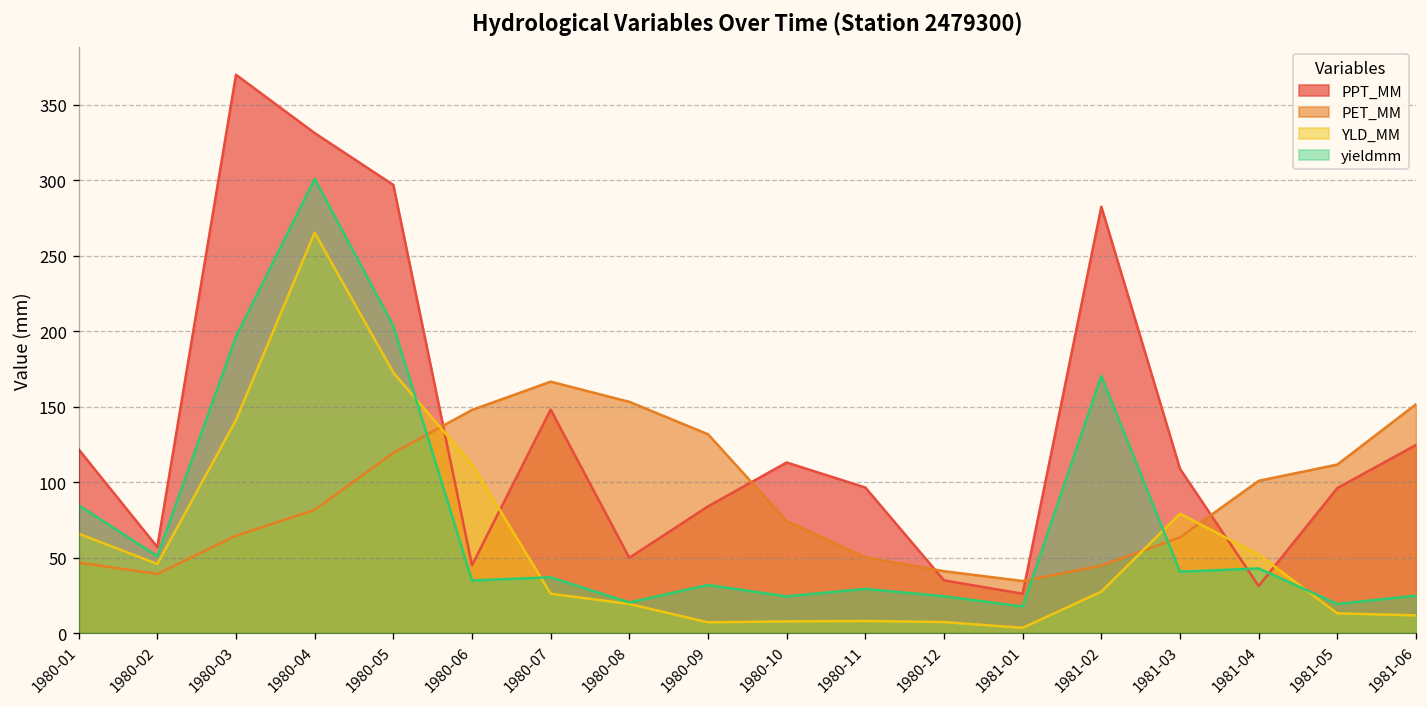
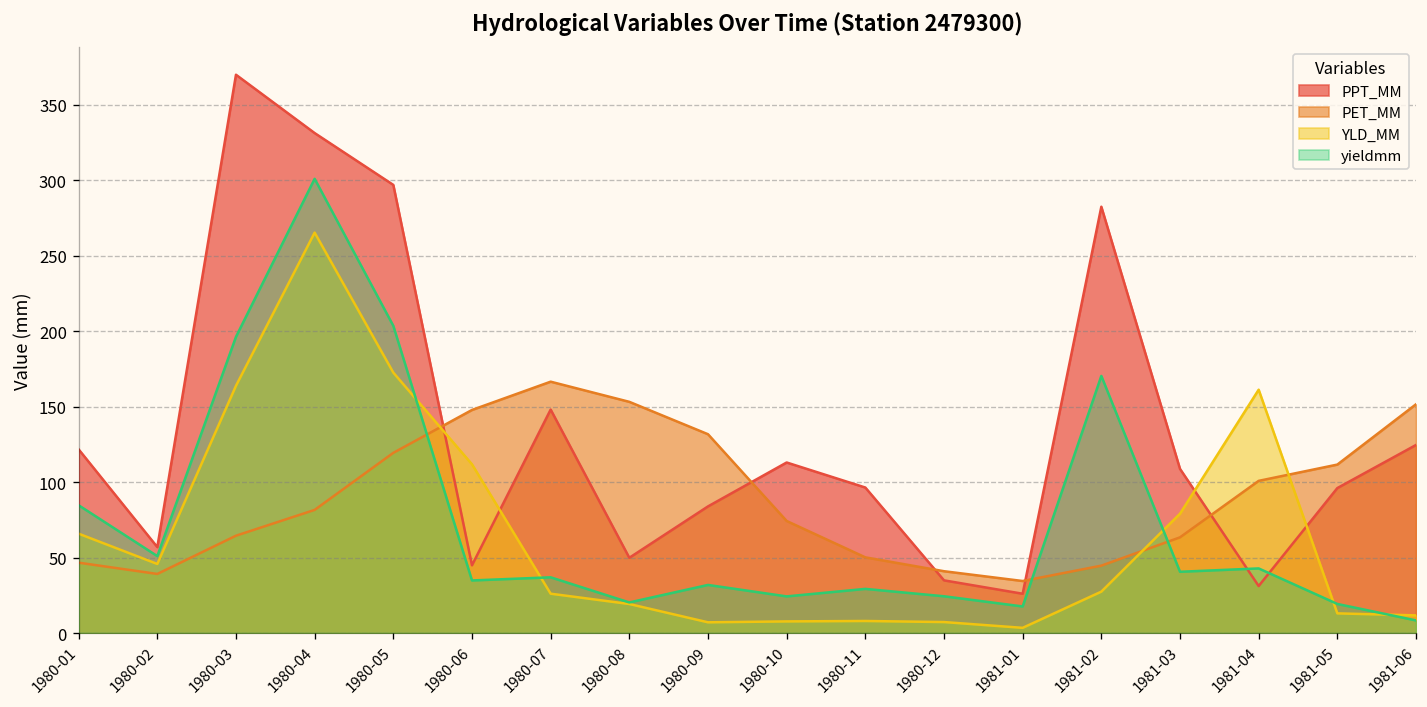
YLD_MM, 1980-03: 141 -> 164
YLD_MM, 1981-04: 52 -> 161
yieldmm, 1981-06: 25 -> 8
